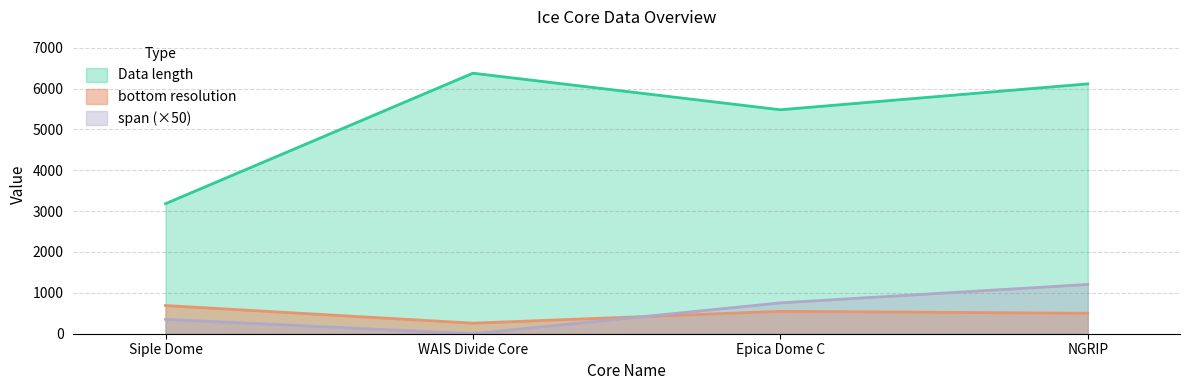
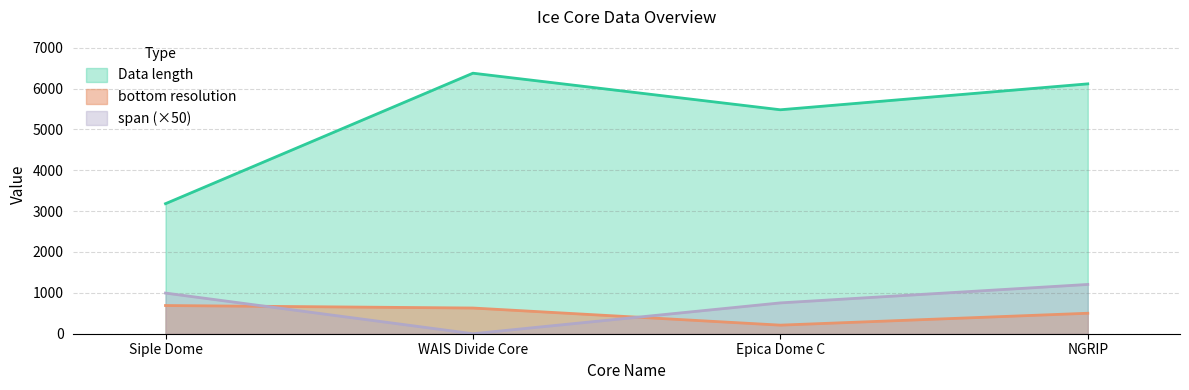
span (×50), Siple Dome: 400 -> 1000
bottom resolution, WAIS Divide Core: 300 -> 600
bottom resolution, Epica Dome C: 500 -> 200
